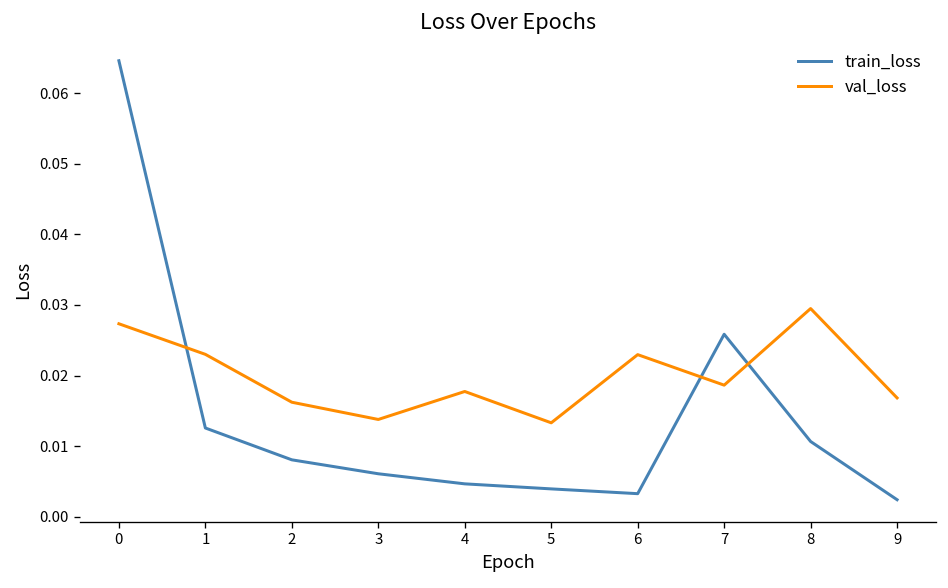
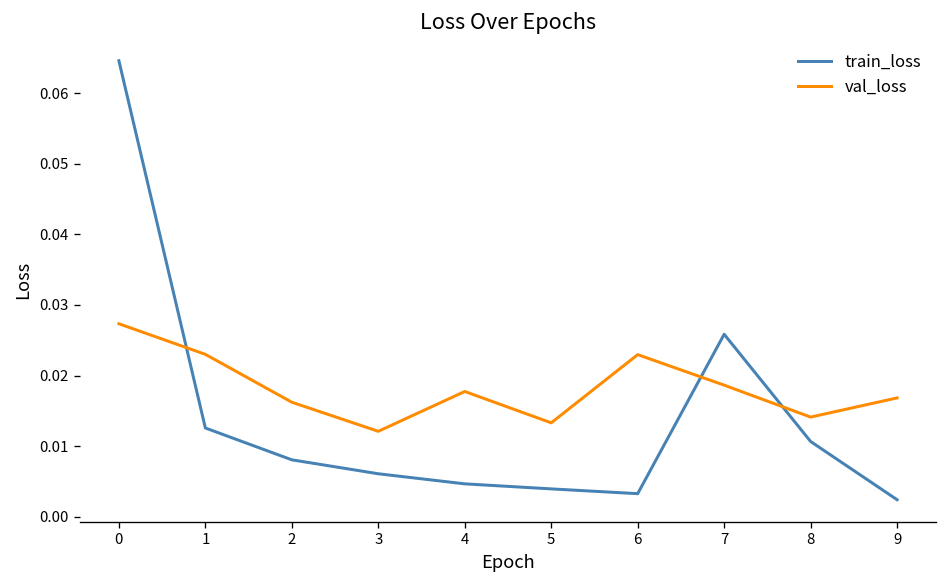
val_loss, 3: 0.014 -> 0.012
val_loss, 8: 0.029 -> 0.014
